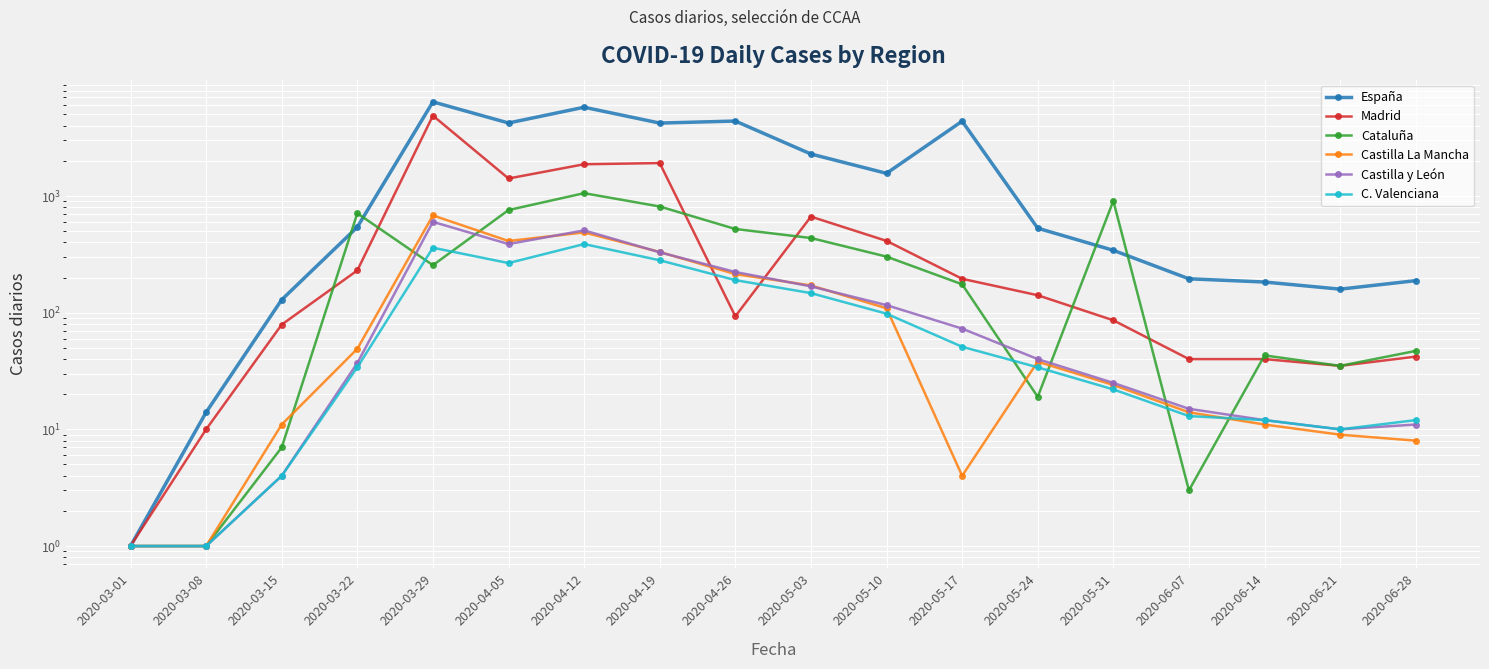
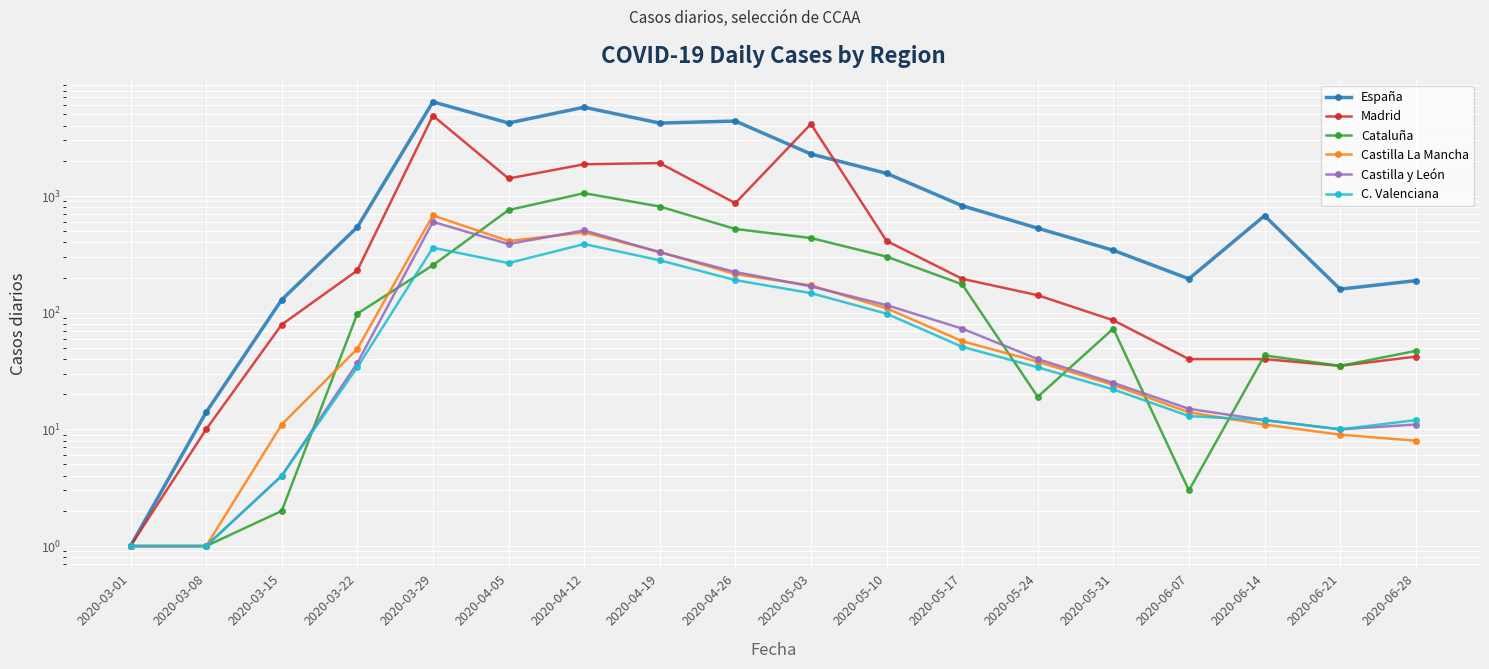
Cataluña, 2020-03-15: 7 -> 2
Cataluña, 2020-03-22: 700 -> 100
Madrid, 2020-04-26: 90 -> 900
Madrid, 2020-05-03: 700 -> 4100
España, 2020-05-17: 4400 -> 800
Castilla La Mancha, 2020-05-17: 4 -> 60
Cataluña, 2020-05-31: 900 -> 70
España, 2020-06-14: 180 -> 700
